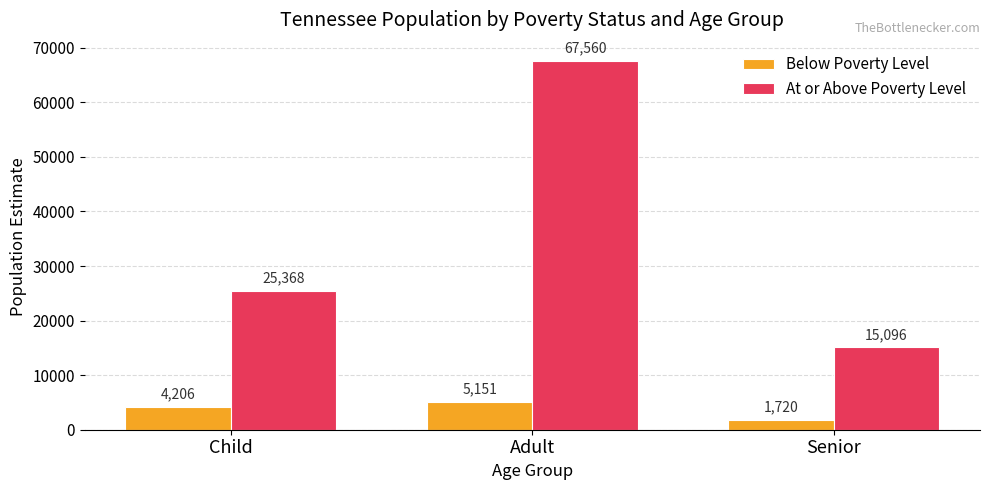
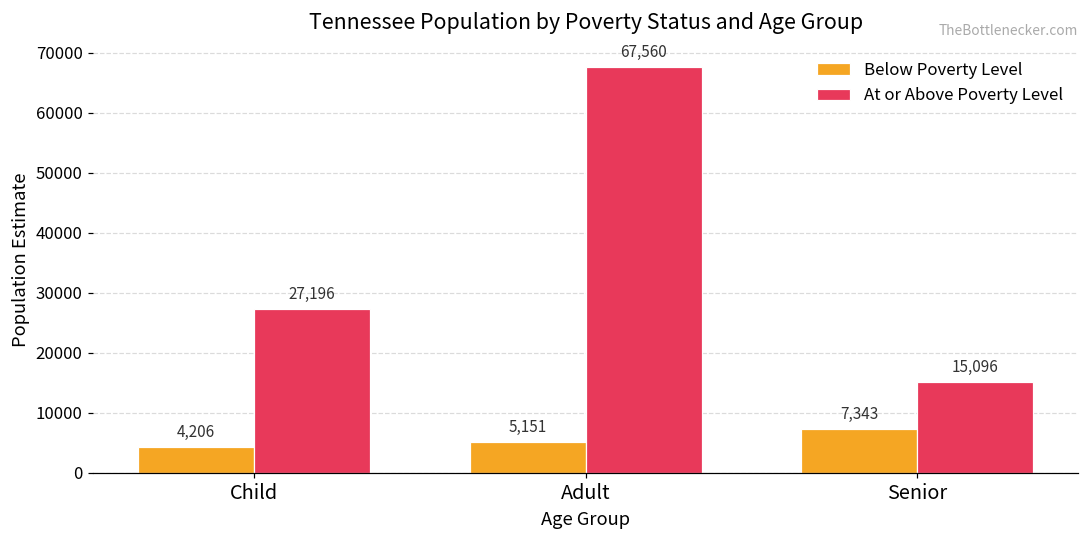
At or Above Poverty Level, Child: 25,368 -> 27,196
Below Poverty Level, Senior: 1,720 -> 7,343
